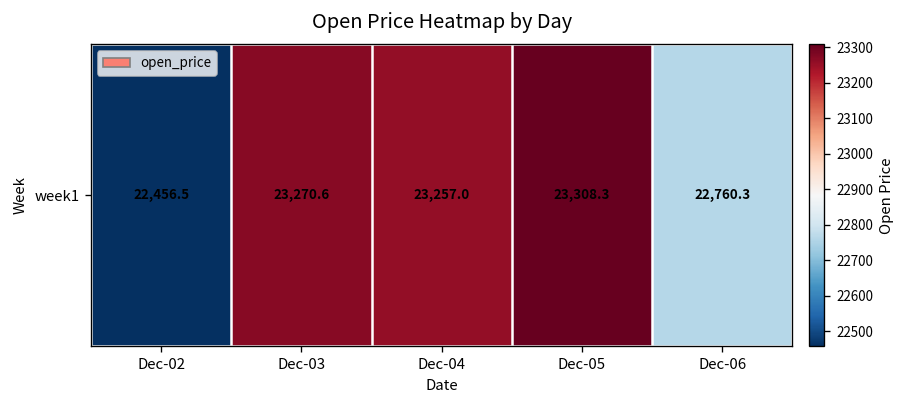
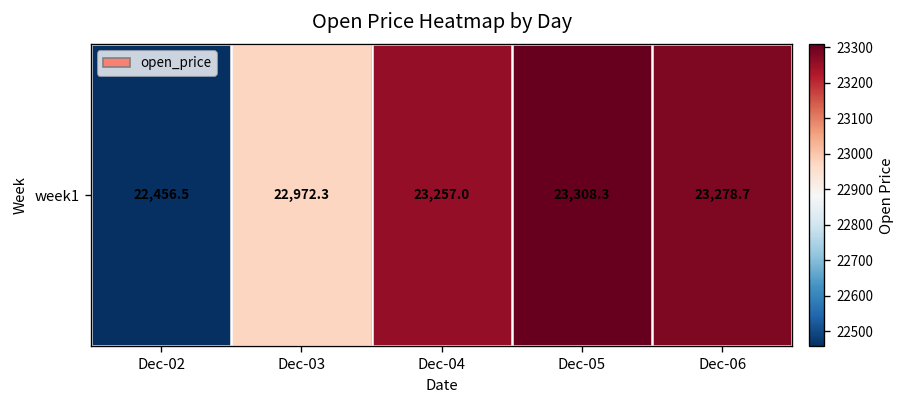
week1, Dec-03: 23,270.6 -> 22,972.3
week1, Dec-06: 22,760.3 -> 23,278.7
